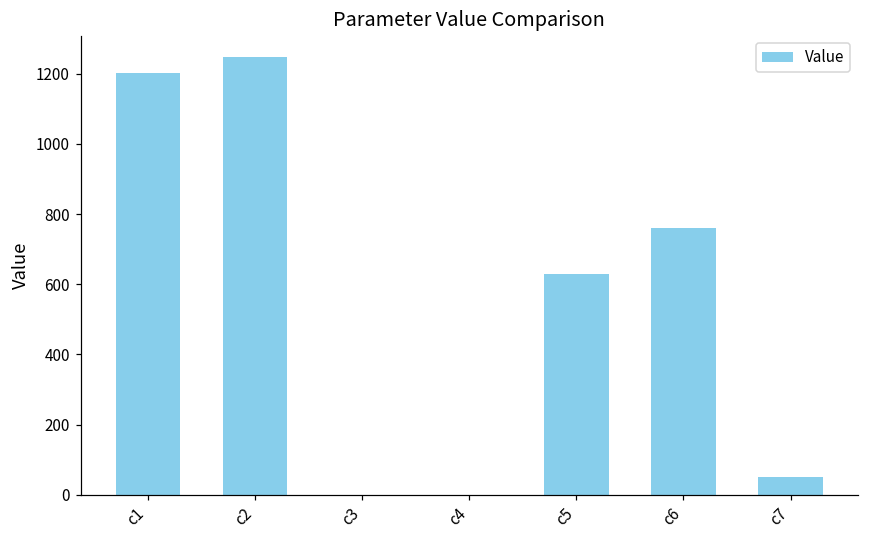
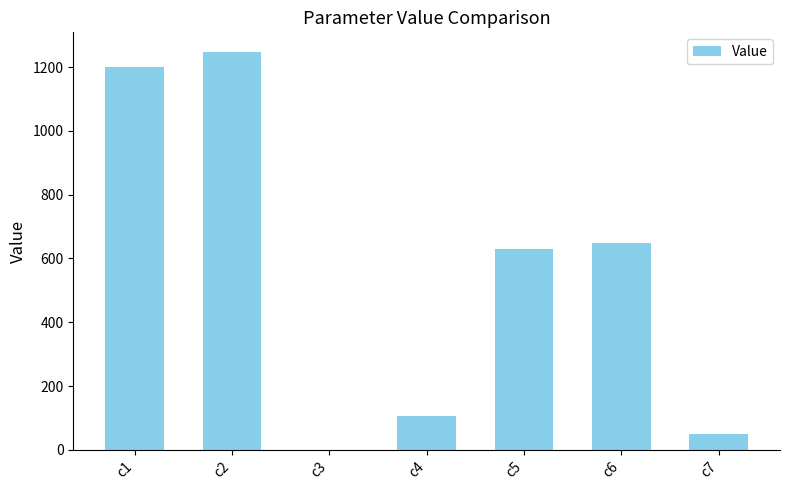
c4: 0 -> 110
c6: 760 -> 650
